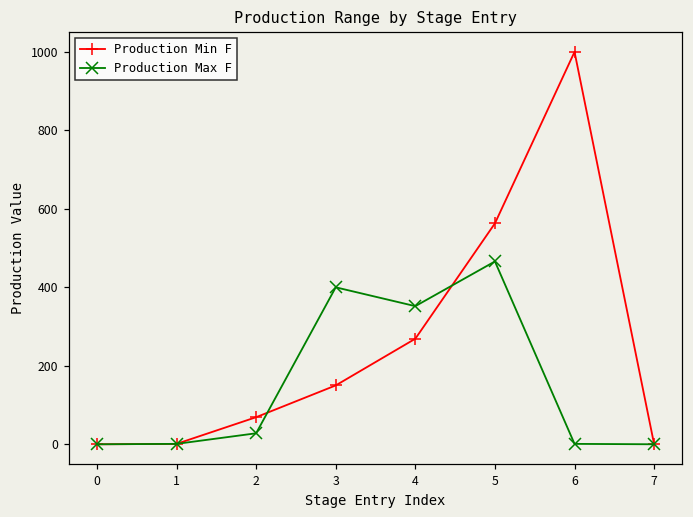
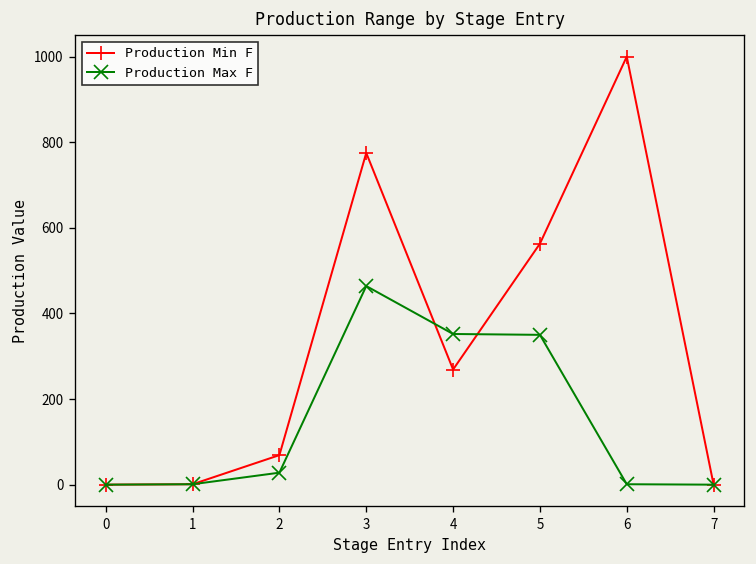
Production Min F, 3: 150 -> 780
Production Max F, 3: 400 -> 460
Production Max F, 5: 470 -> 350
